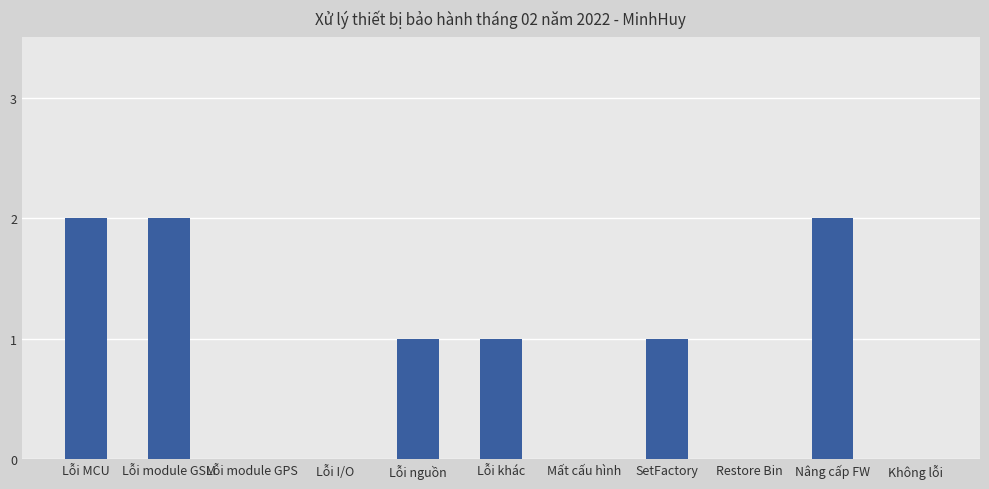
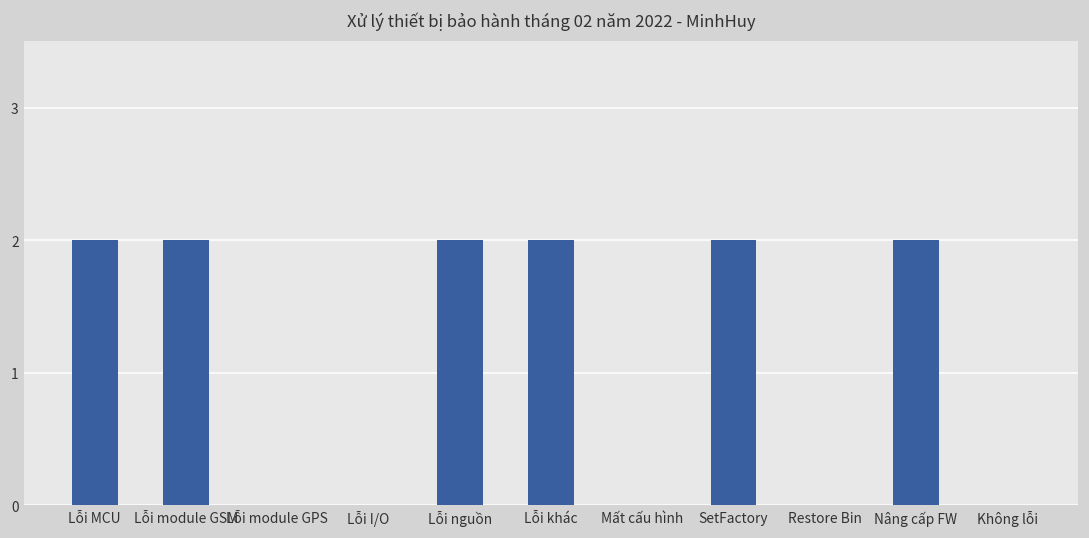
Lỗi nguồn: 1 -> 2
Lỗi khác: 1 -> 2
SetFactory: 1 -> 2
